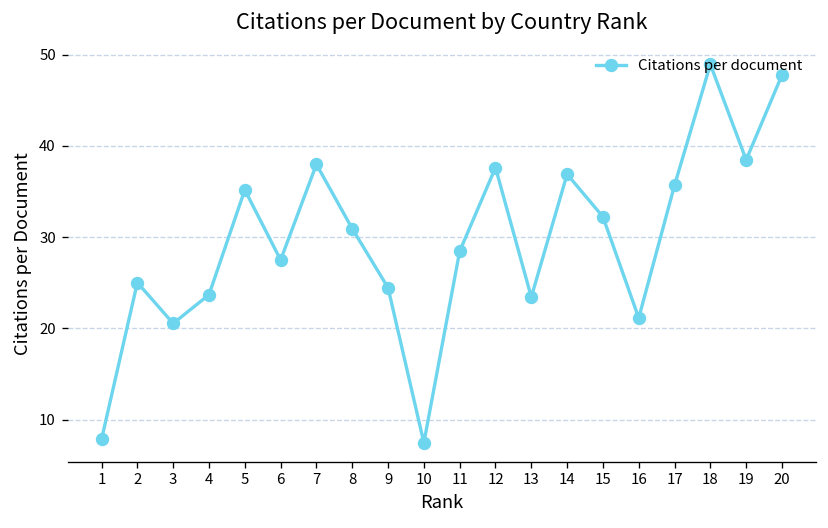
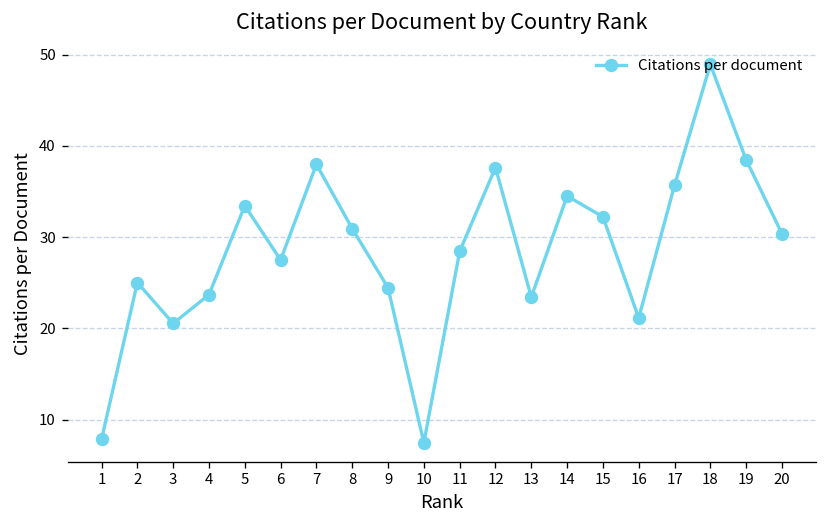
5: 35 -> 33
14: 37 -> 35
20: 48 -> 30
